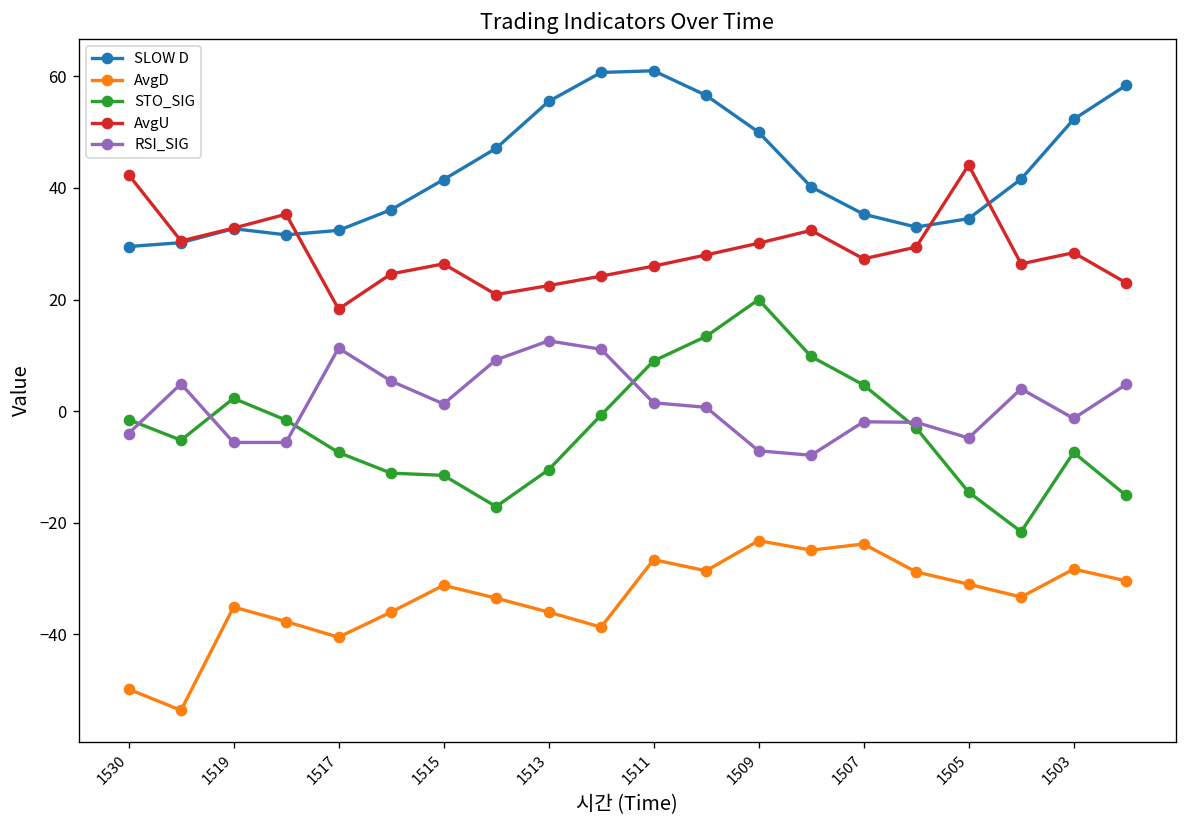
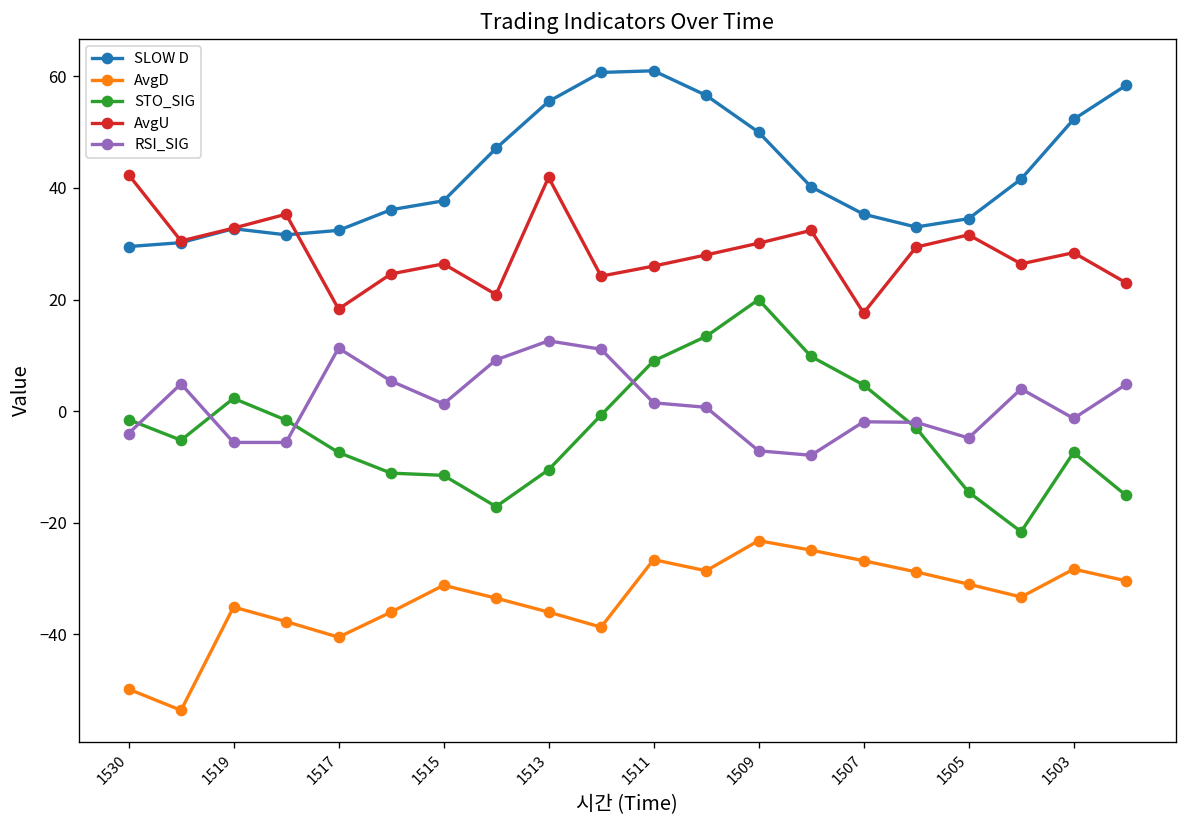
SLOW D, 1515: 42 -> 38
AvgU, 1513: 23 -> 42
AvgD, 1507: -24 -> -27
AvgU, 1507: 27 -> 18
AvgU, 1505: 44 -> 32
